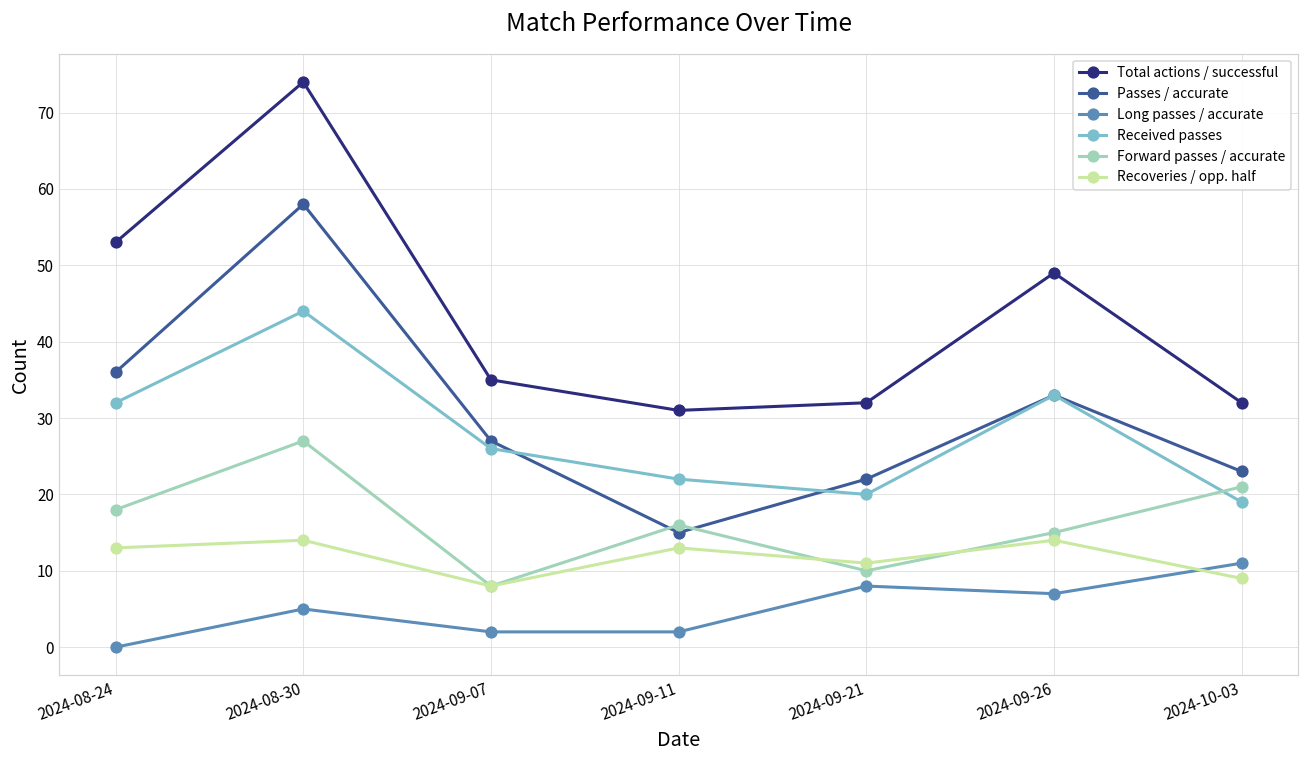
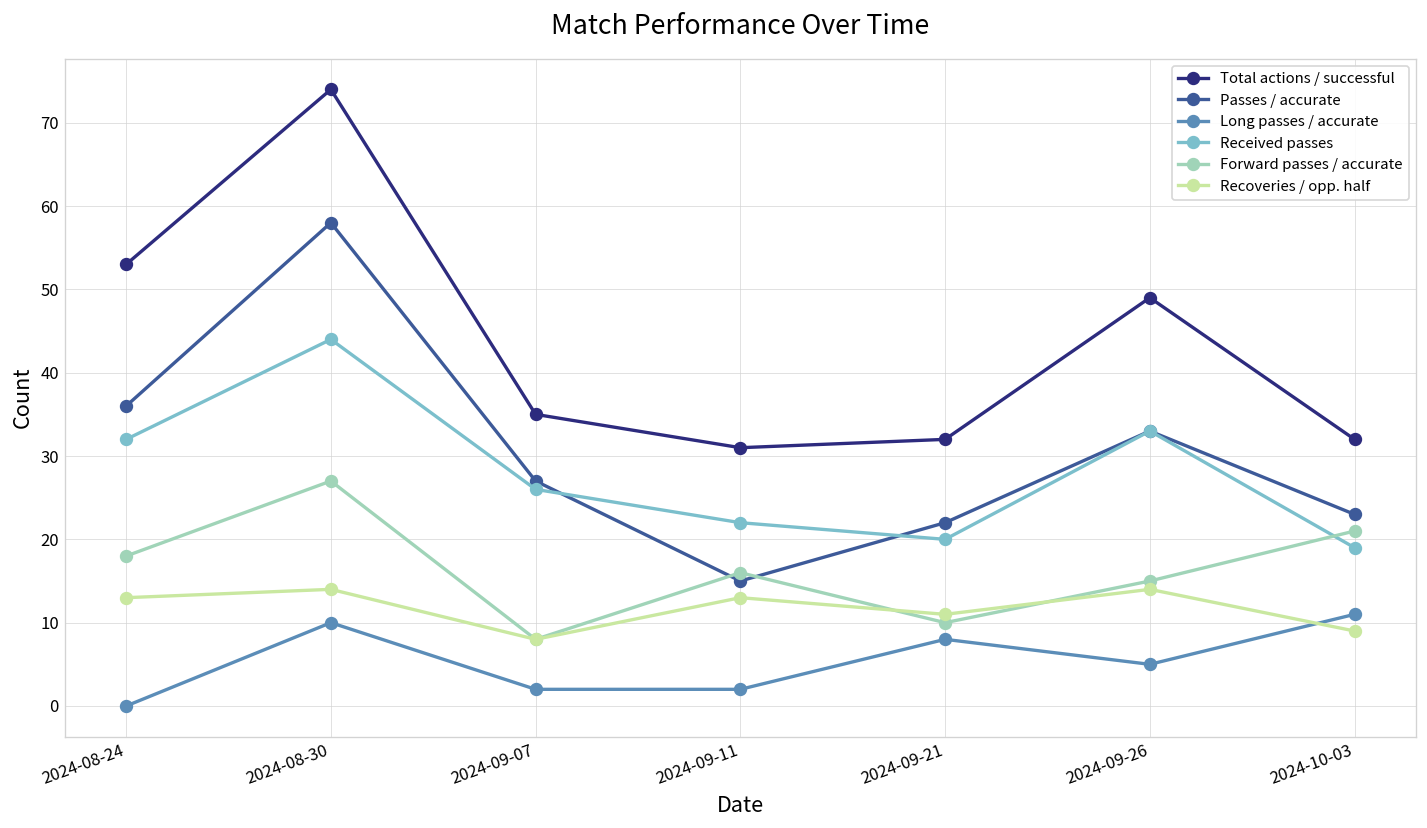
Long passes / accurate, 2024-08-30: 5 -> 10
Long passes / accurate, 2024-09-26: 7 -> 5
